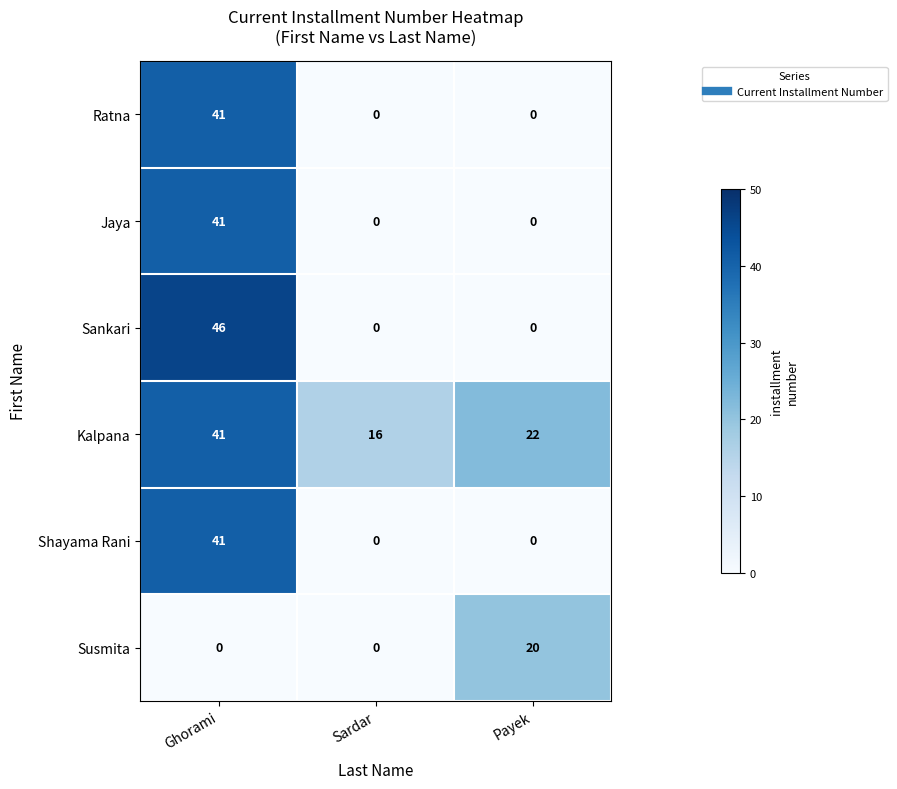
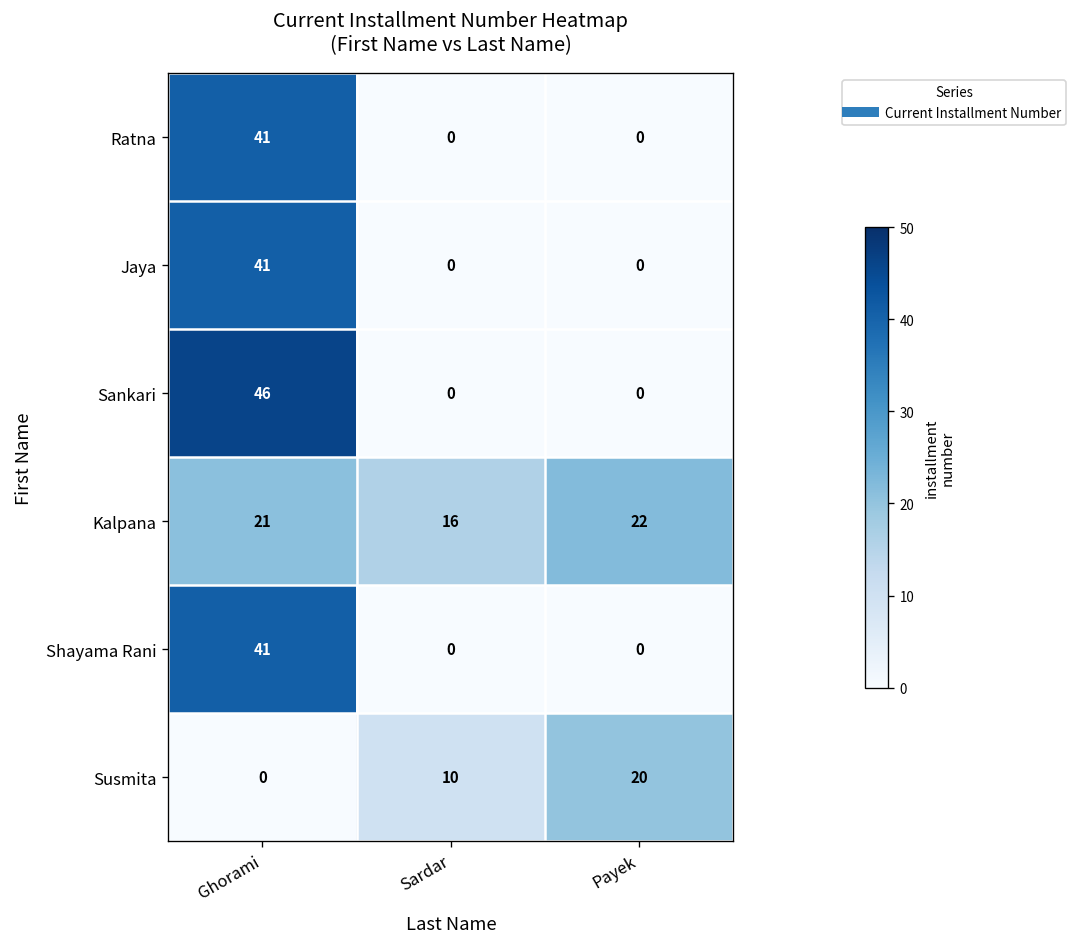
Kalpana, Ghorami: 41 -> 21
Susmita, Sardar: 0 -> 10
